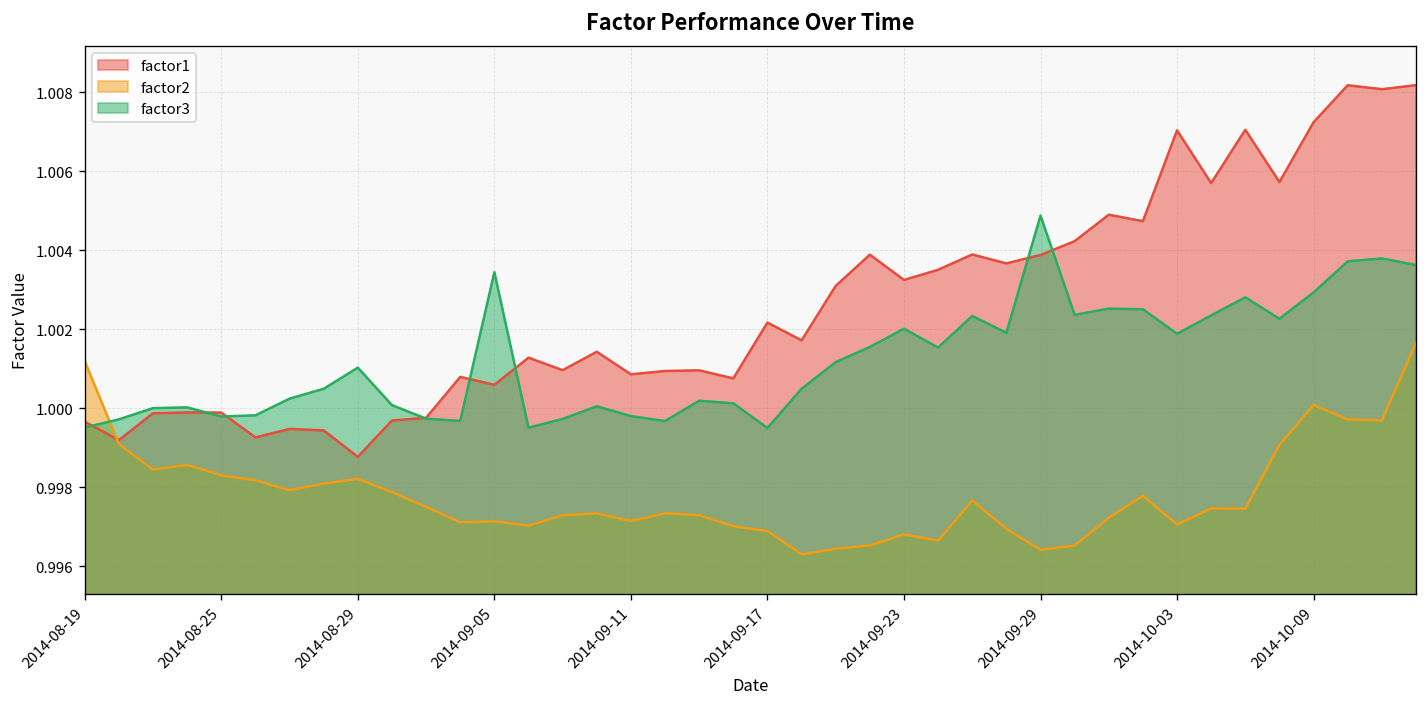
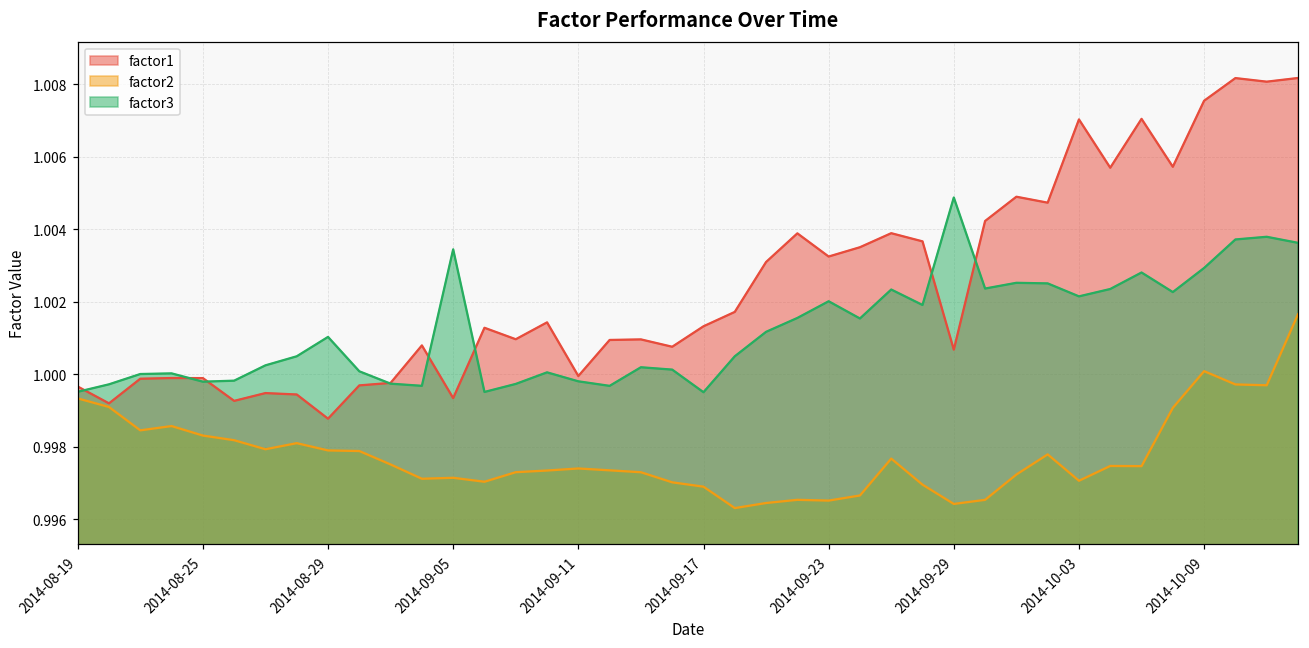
factor2, 2014-08-19: 1.0012 -> 0.9993
factor2, 2014-08-29: 0.9982 -> 0.9979
factor1, 2014-09-05: 1.0006 -> 0.9993
factor1, 2014-09-11: 1.0009 -> 0.9999
factor2, 2014-09-11: 0.9971 -> 0.9974
factor1, 2014-09-17: 1.0022 -> 1.0013
factor2, 2014-09-23: 0.9968 -> 0.9965
factor1, 2014-09-29: 1.0039 -> 1.0007
factor3, 2014-10-03: 1.0019 -> 1.0021
factor1, 2014-10-09: 1.0072 -> 1.0075
